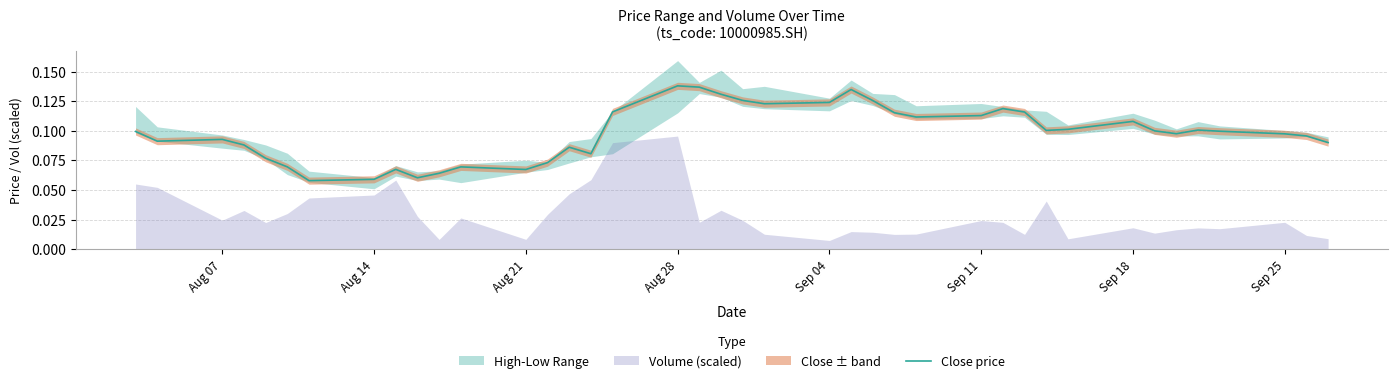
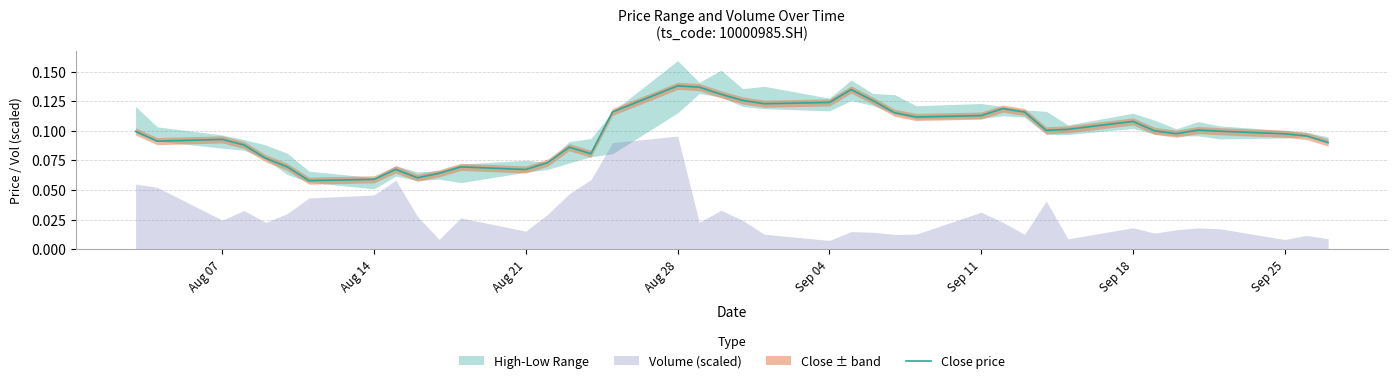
Volume (scaled), Aug 21: 0.008 -> 0.015
Volume (scaled), Sep 11: 0.024 -> 0.031
Volume (scaled), Sep 25: 0.023 -> 0.008
